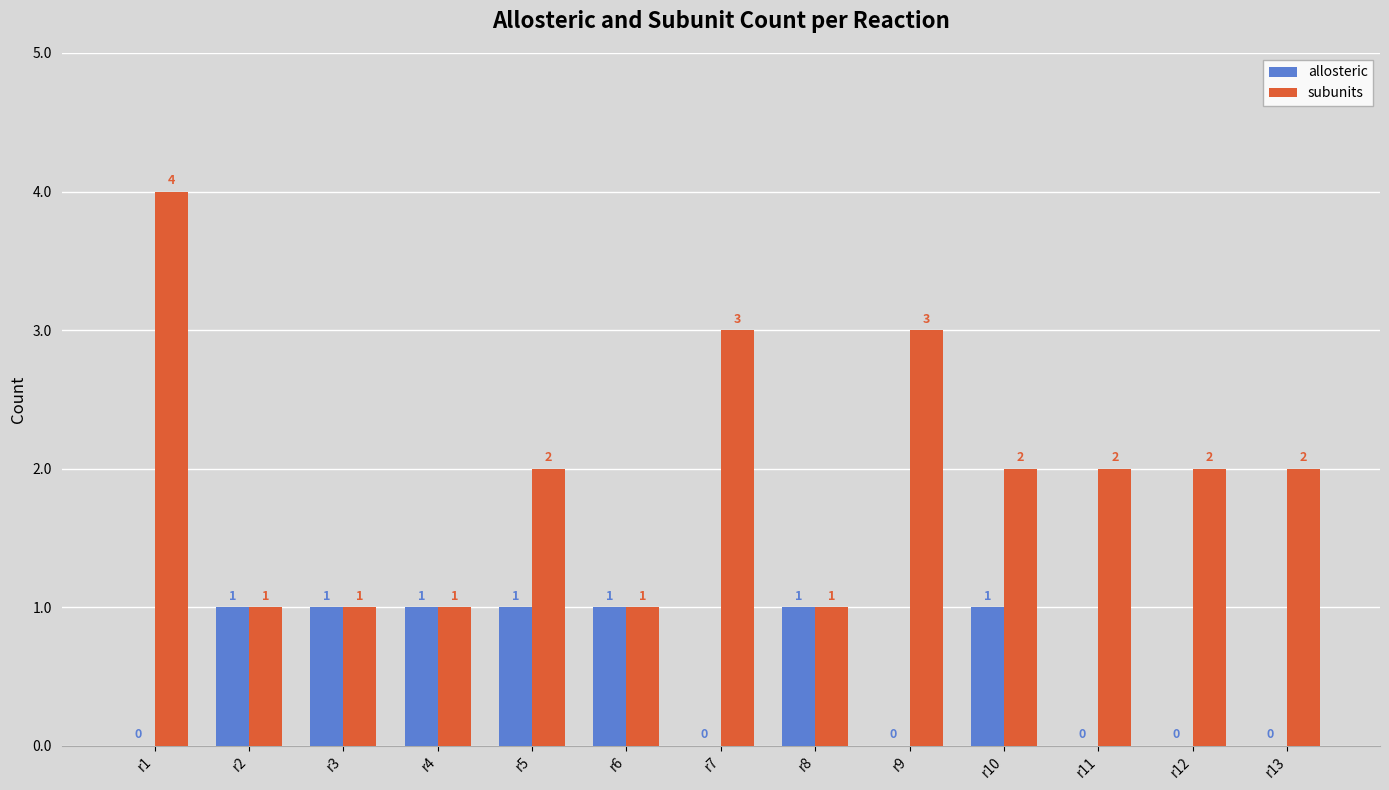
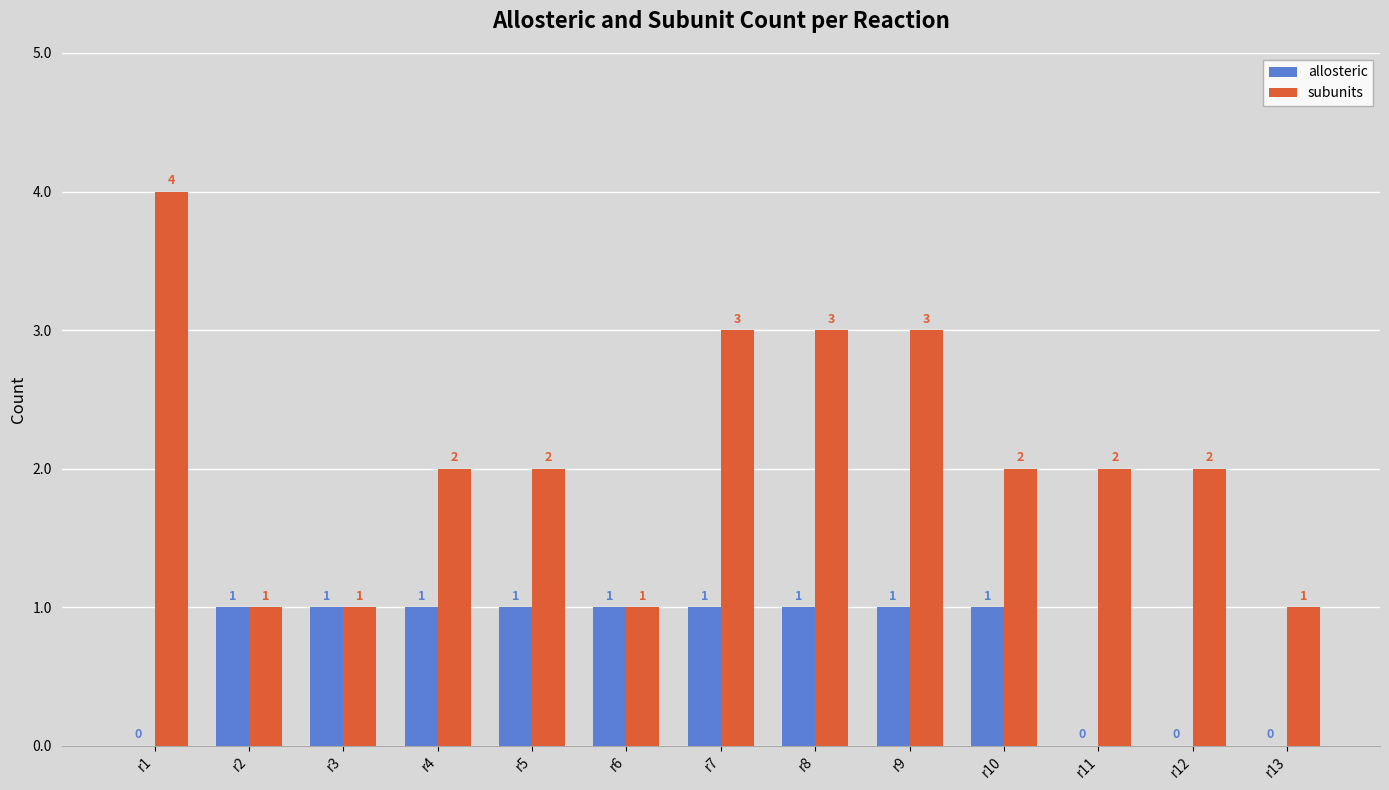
subunits, r4: 1 -> 2
allosteric, r7: 0 -> 1
subunits, r8: 1 -> 3
allosteric, r9: 0 -> 1
subunits, r13: 2 -> 1
